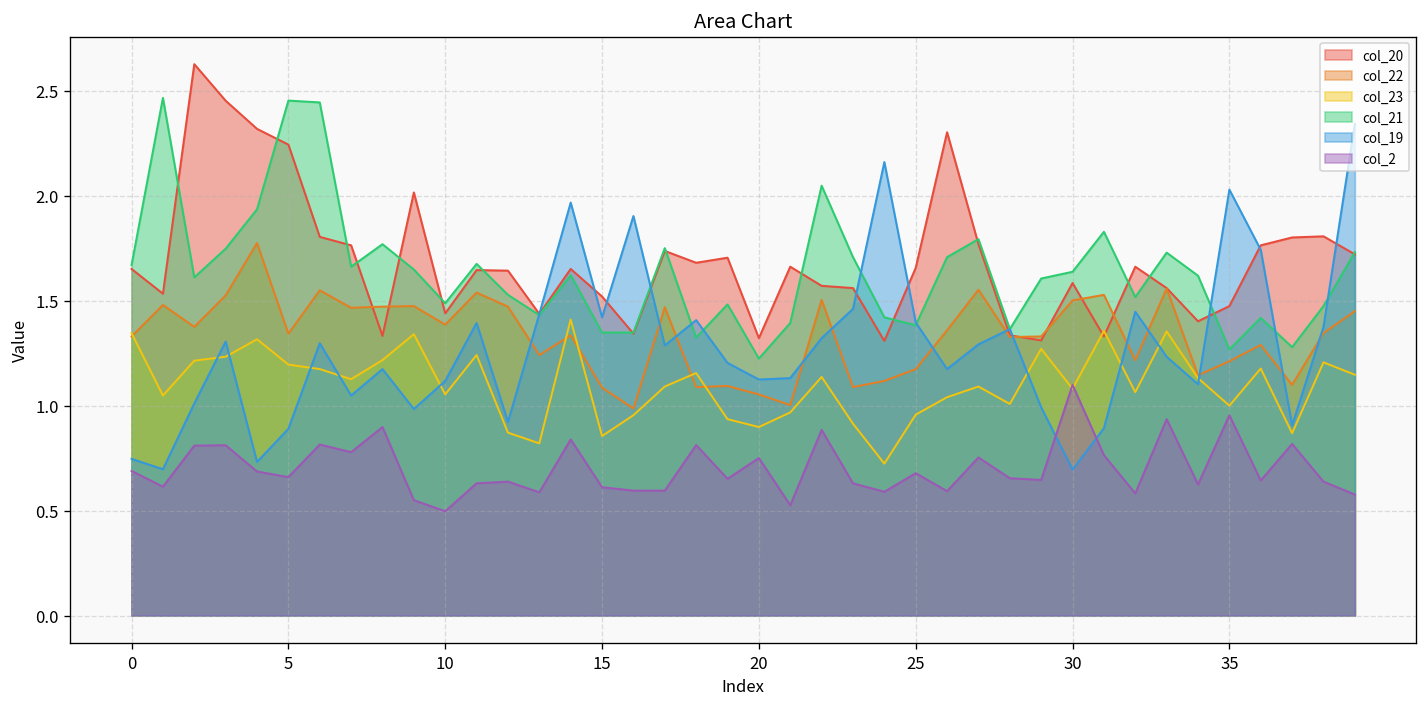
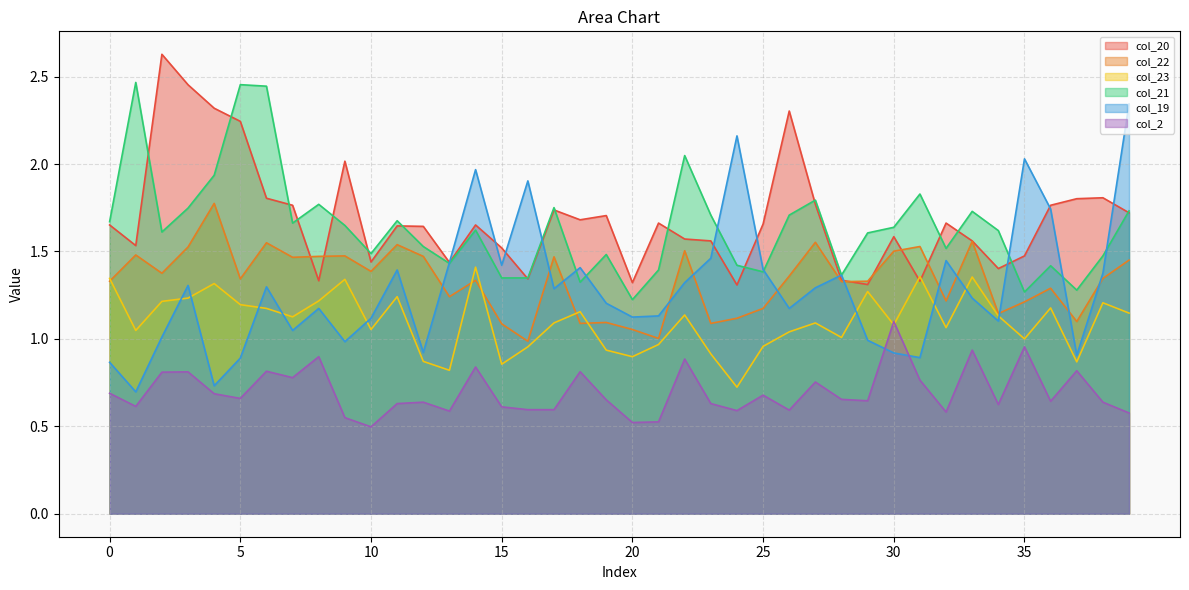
col_19, 0: 0.75 -> 0.87
col_2, 20: 0.75 -> 0.52
col_19, 30: 0.70 -> 0.92
